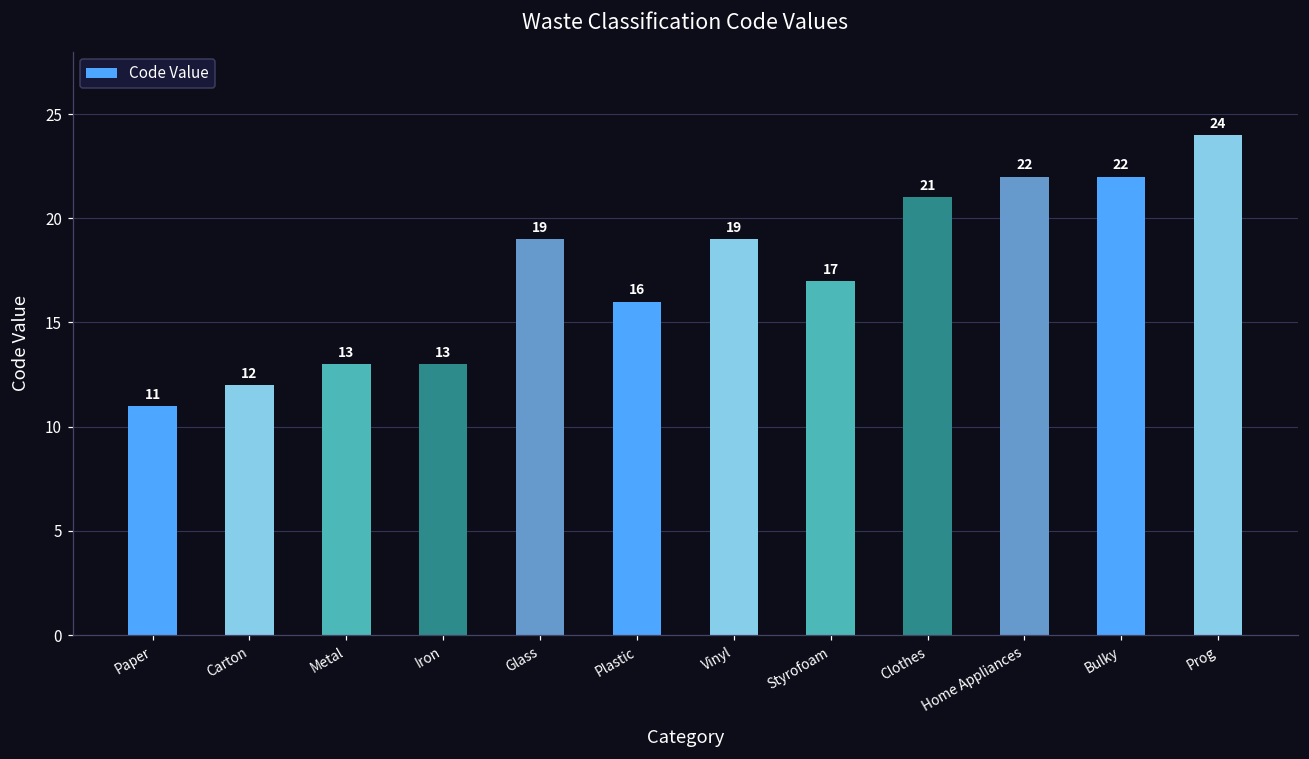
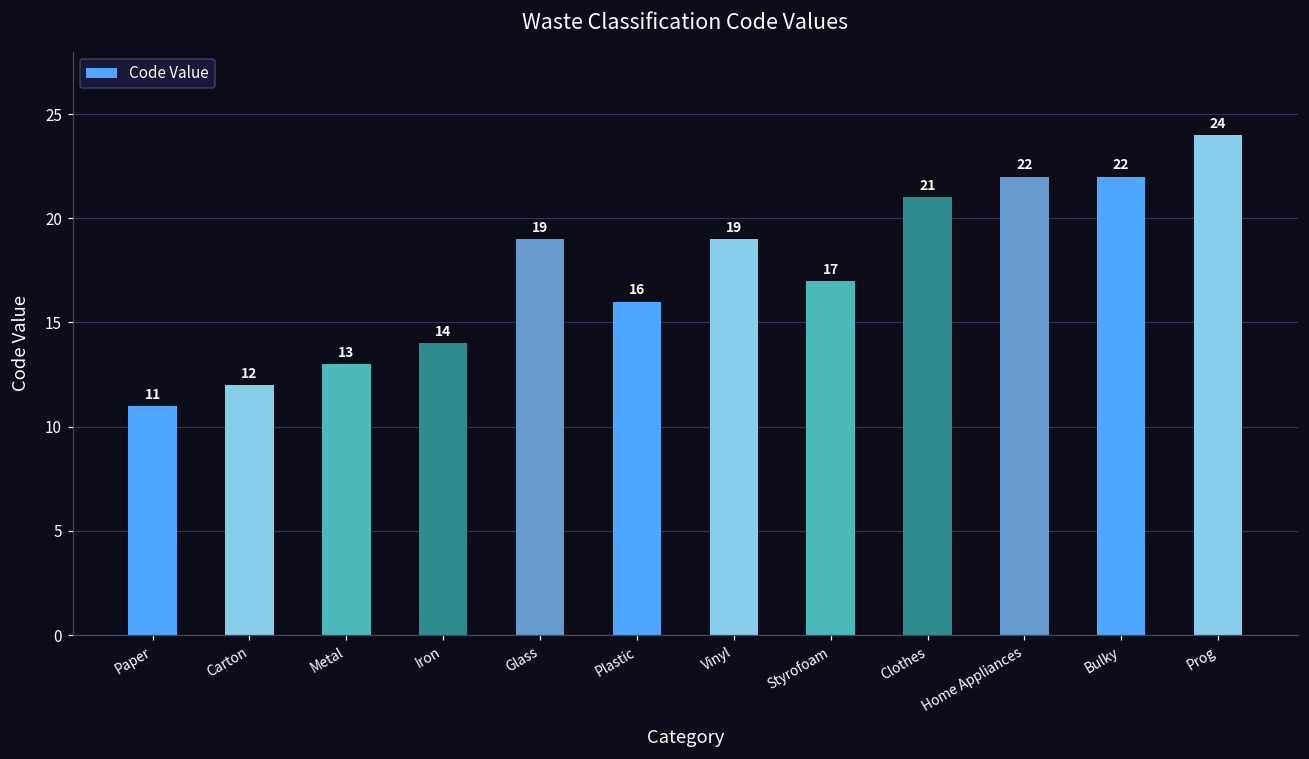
Iron: 13 -> 14
